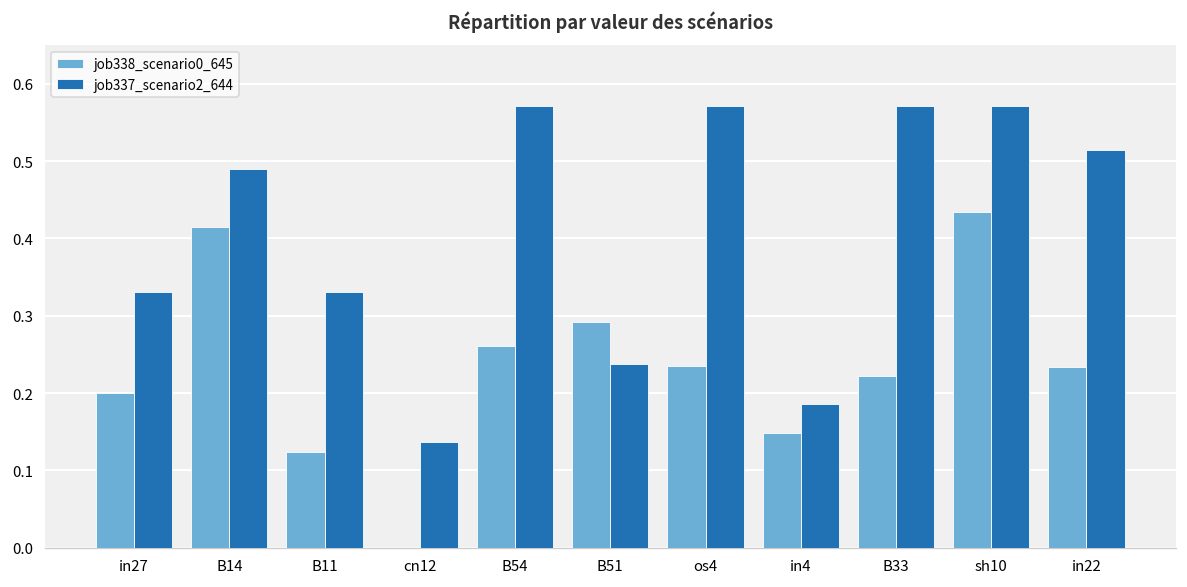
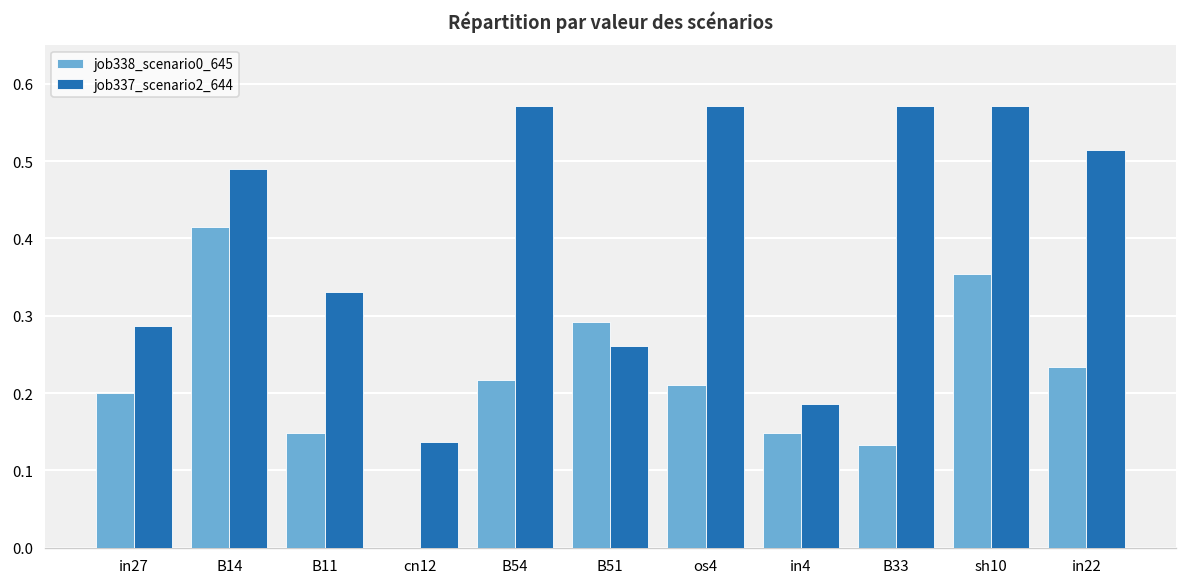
job337_scenario2_644, in27: 0.33 -> 0.29
job338_scenario0_645, B11: 0.12 -> 0.15
job338_scenario0_645, B54: 0.26 -> 0.22
job337_scenario2_644, B51: 0.24 -> 0.26
job338_scenario0_645, os4: 0.24 -> 0.21
job338_scenario0_645, B33: 0.22 -> 0.13
job338_scenario0_645, sh10: 0.43 -> 0.35
